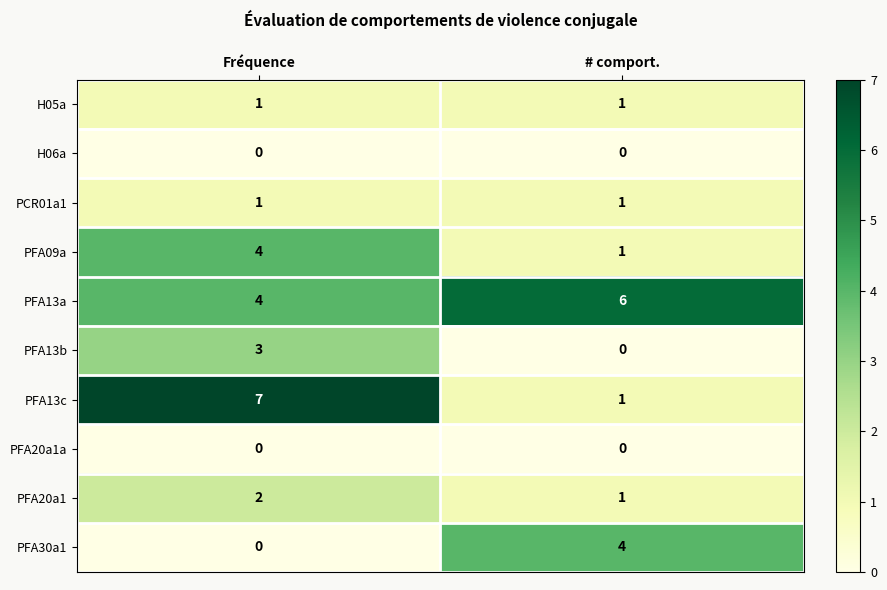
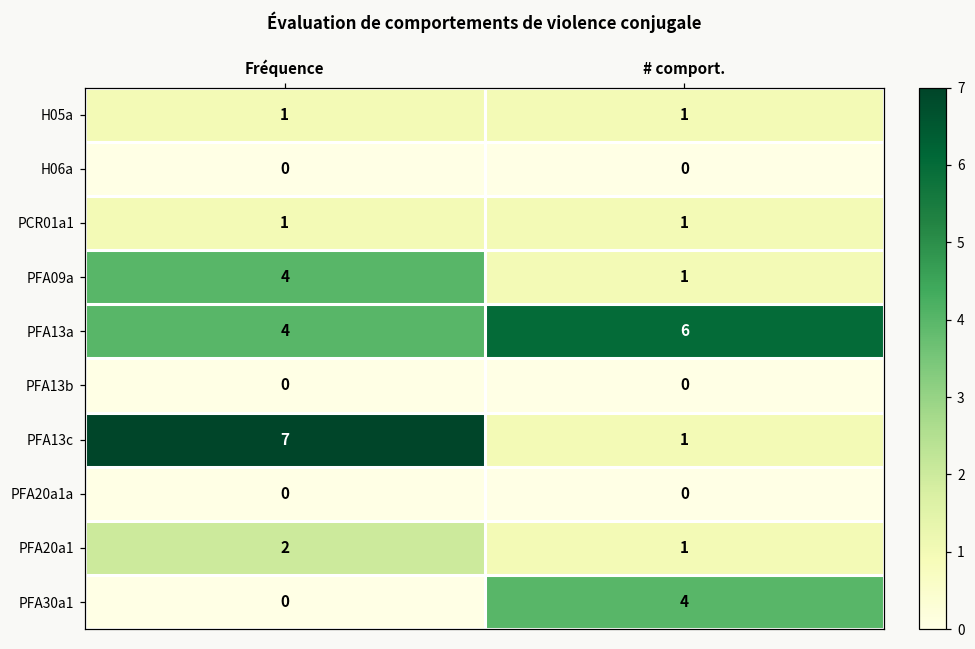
PFA13b, Fréquence: 3 -> 0
